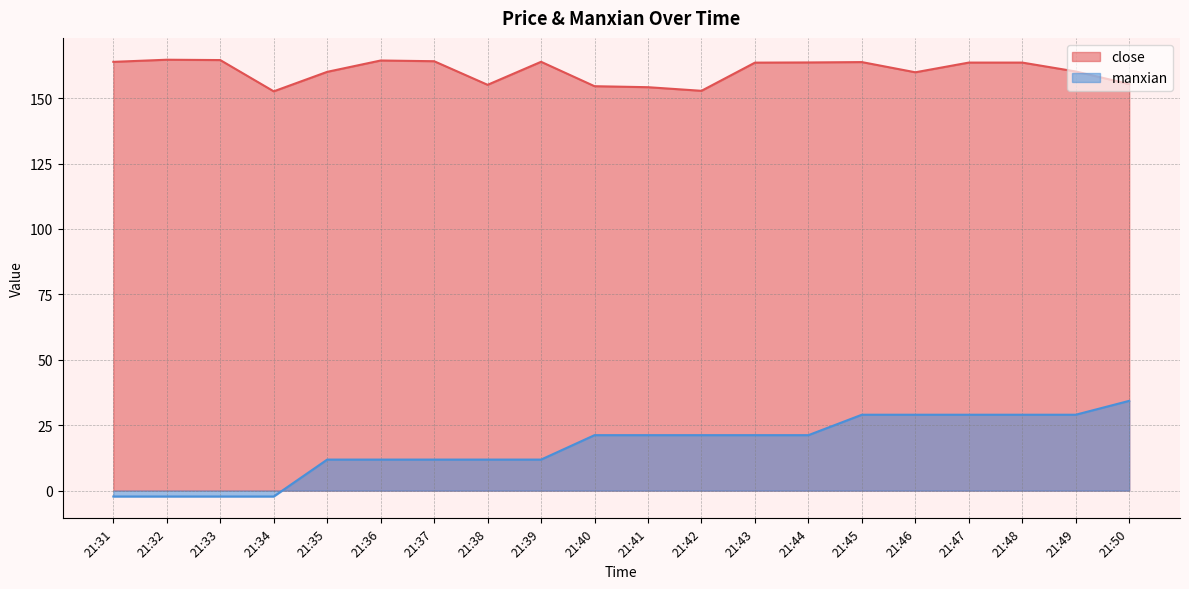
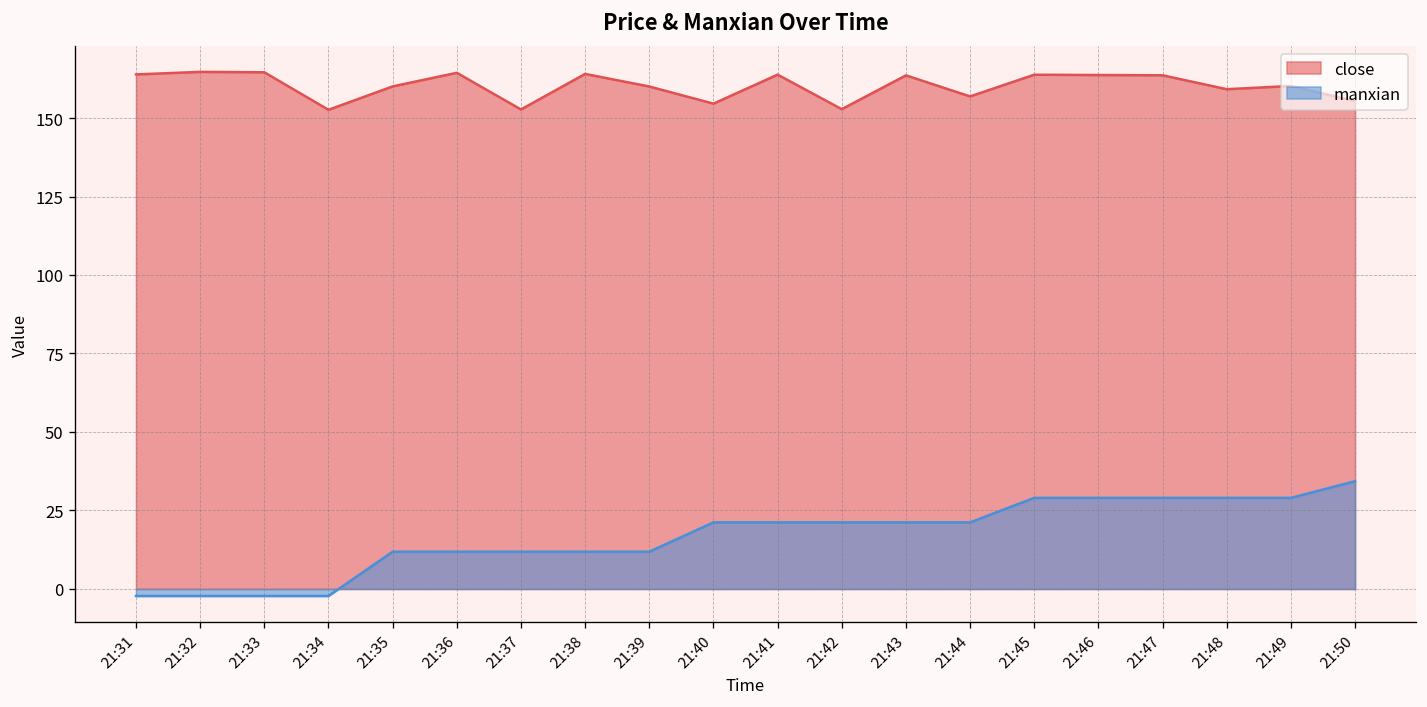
close, 21:37: 164 -> 153
close, 21:38: 155 -> 164
close, 21:39: 164 -> 160
close, 21:41: 154 -> 164
close, 21:44: 164 -> 157
close, 21:46: 160 -> 164
close, 21:48: 164 -> 159
